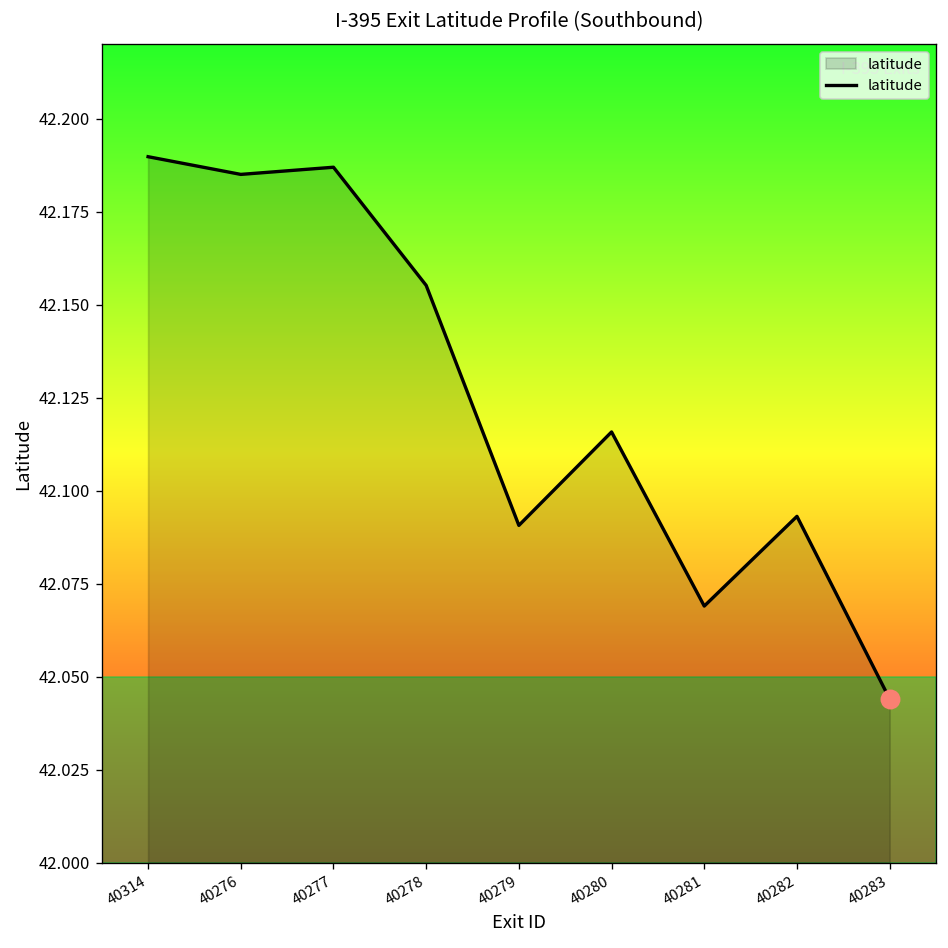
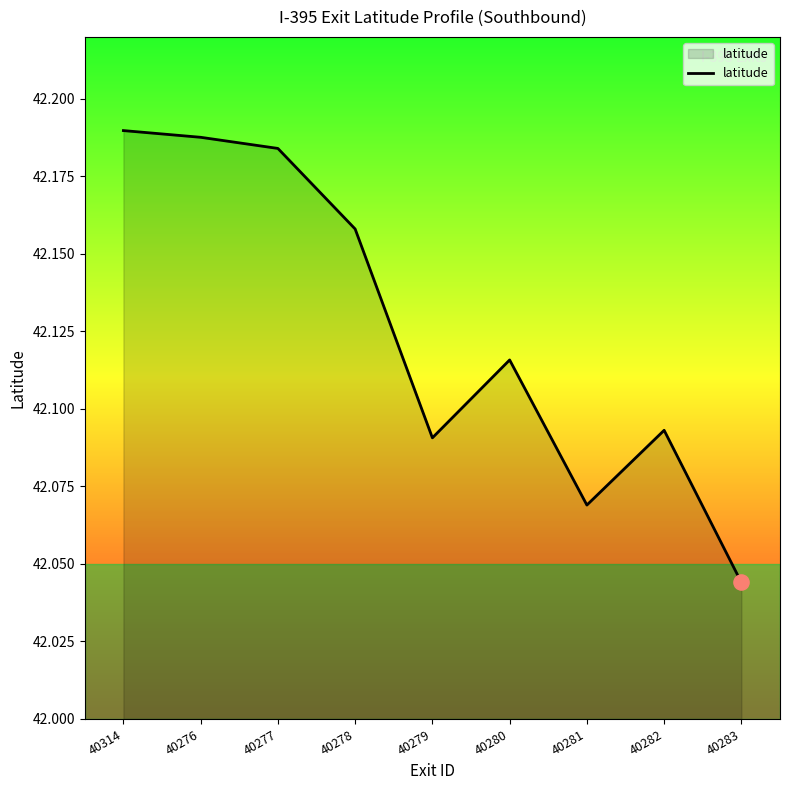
latitude, 40276: 42.185 -> 42.188
latitude, 40277: 42.187 -> 42.184
latitude, 40278: 42.155 -> 42.158
